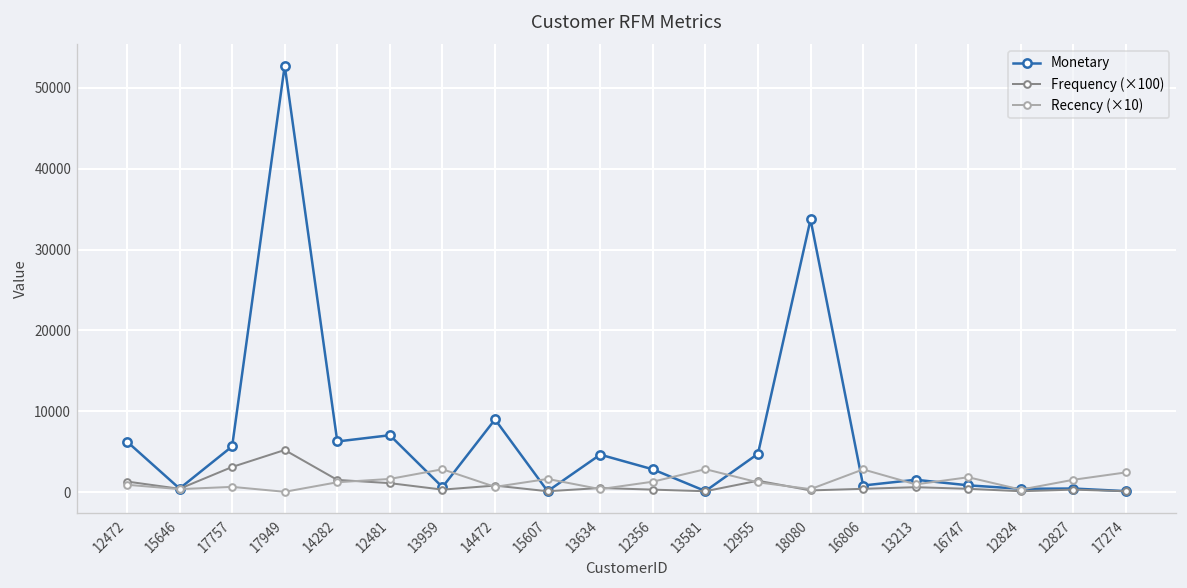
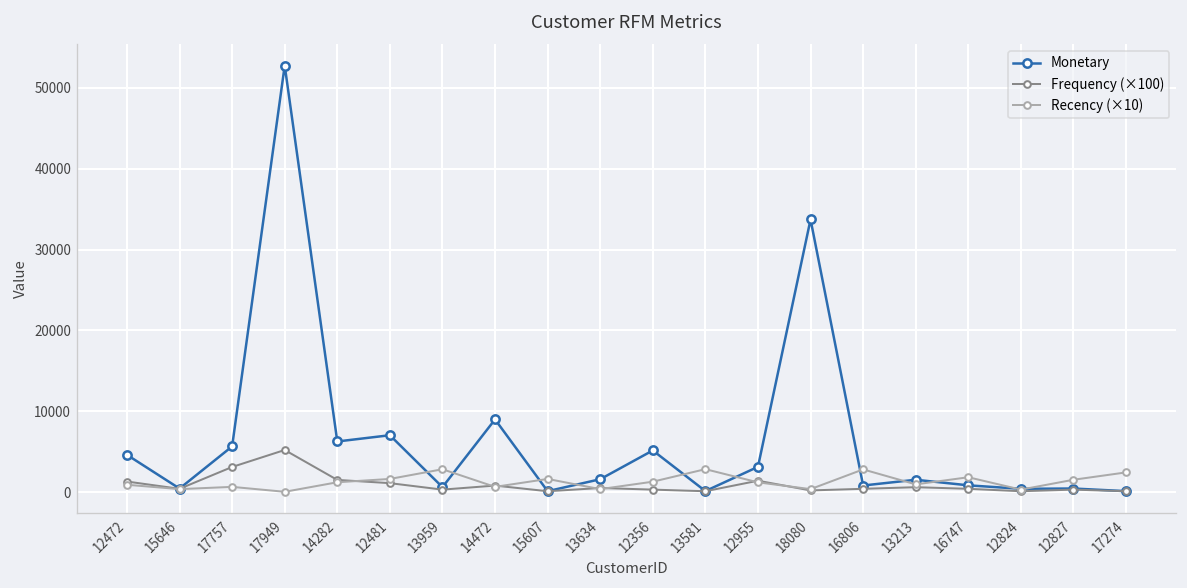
Monetary, 12472: 6000 -> 5000
Monetary, 13634: 5000 -> 2000
Monetary, 12356: 3000 -> 5000
Monetary, 12955: 5000 -> 3000
